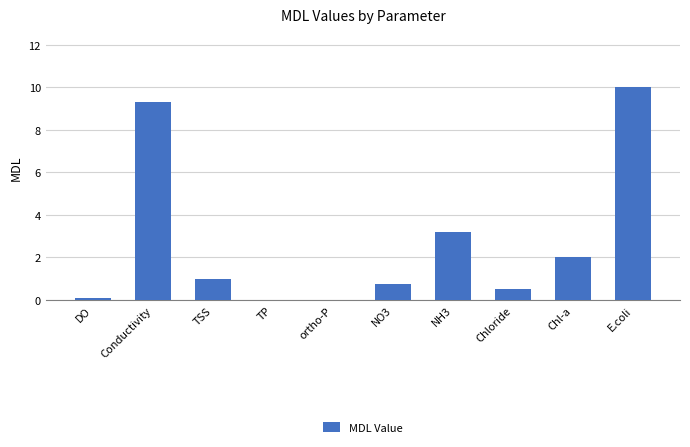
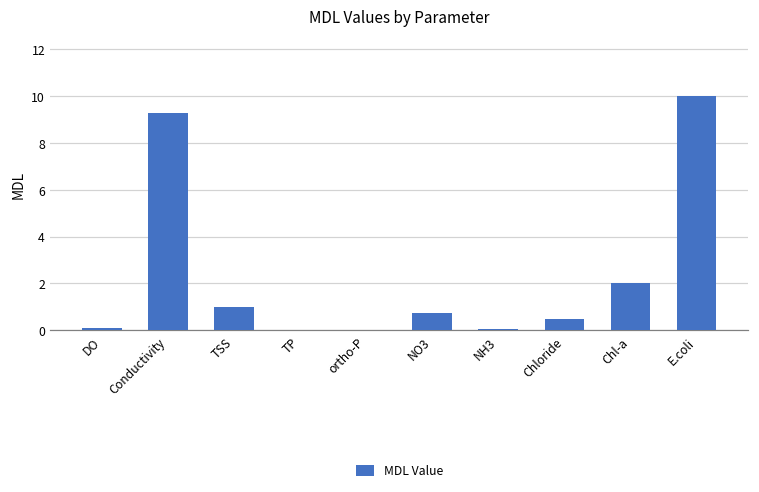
NH3: 3.2 -> 0.1
